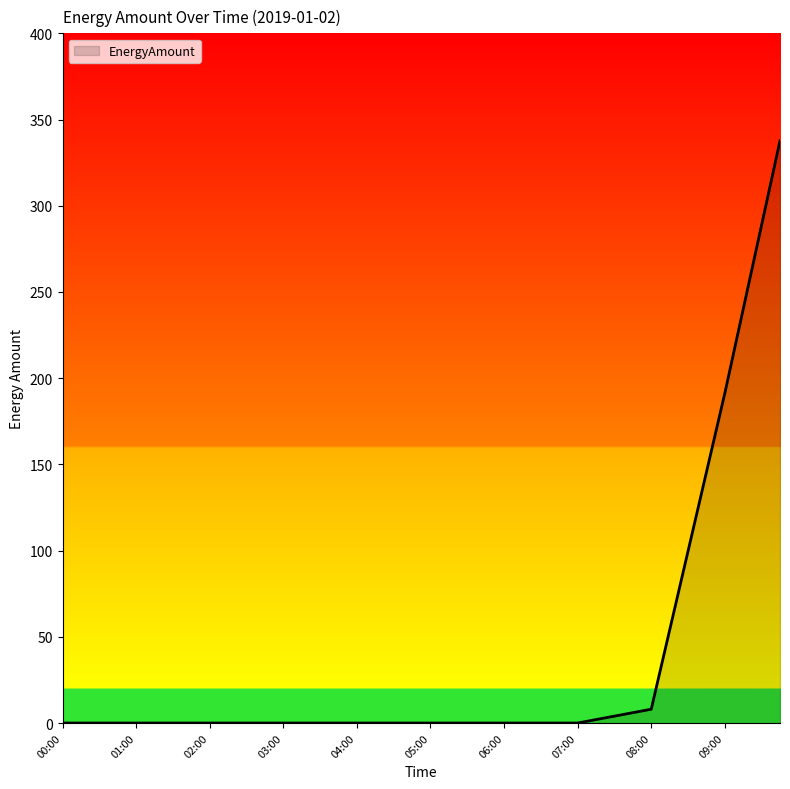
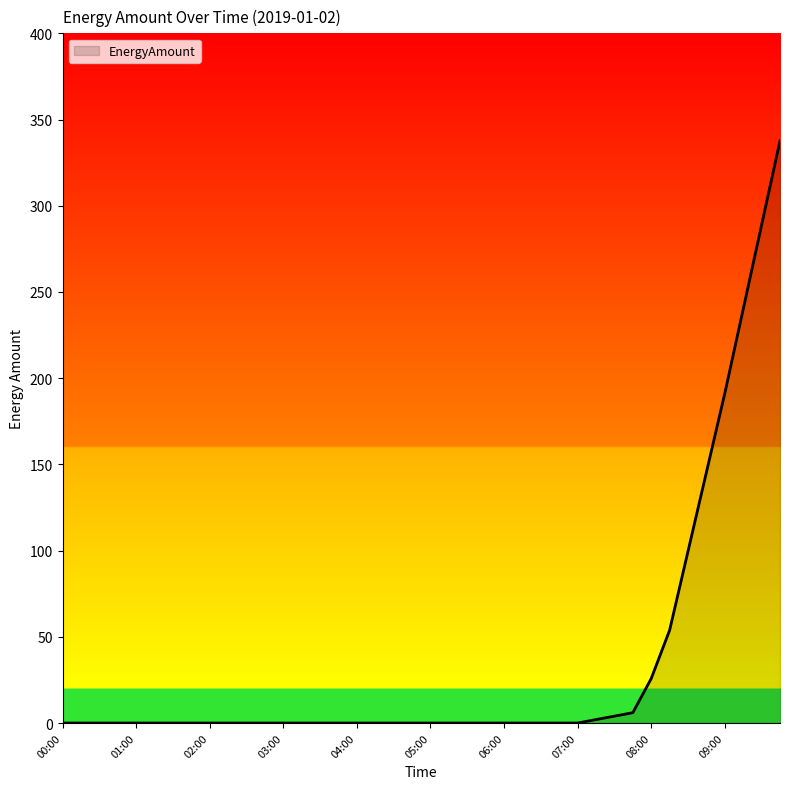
08:00: 8 -> 26
